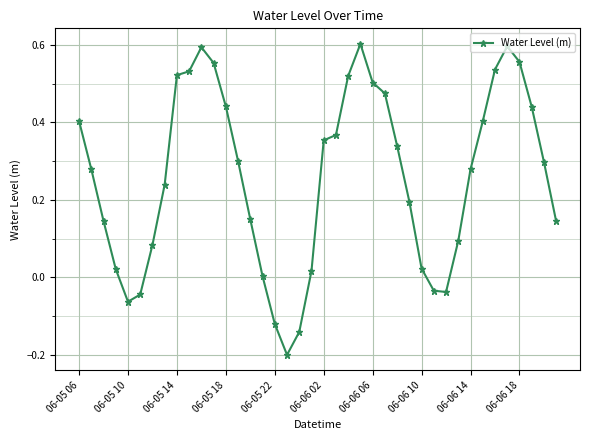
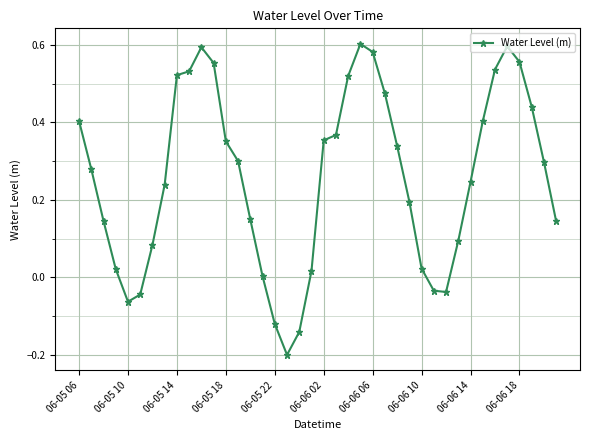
06-05 18: 0.44 -> 0.35
06-06 06: 0.50 -> 0.58
06-06 14: 0.28 -> 0.25
